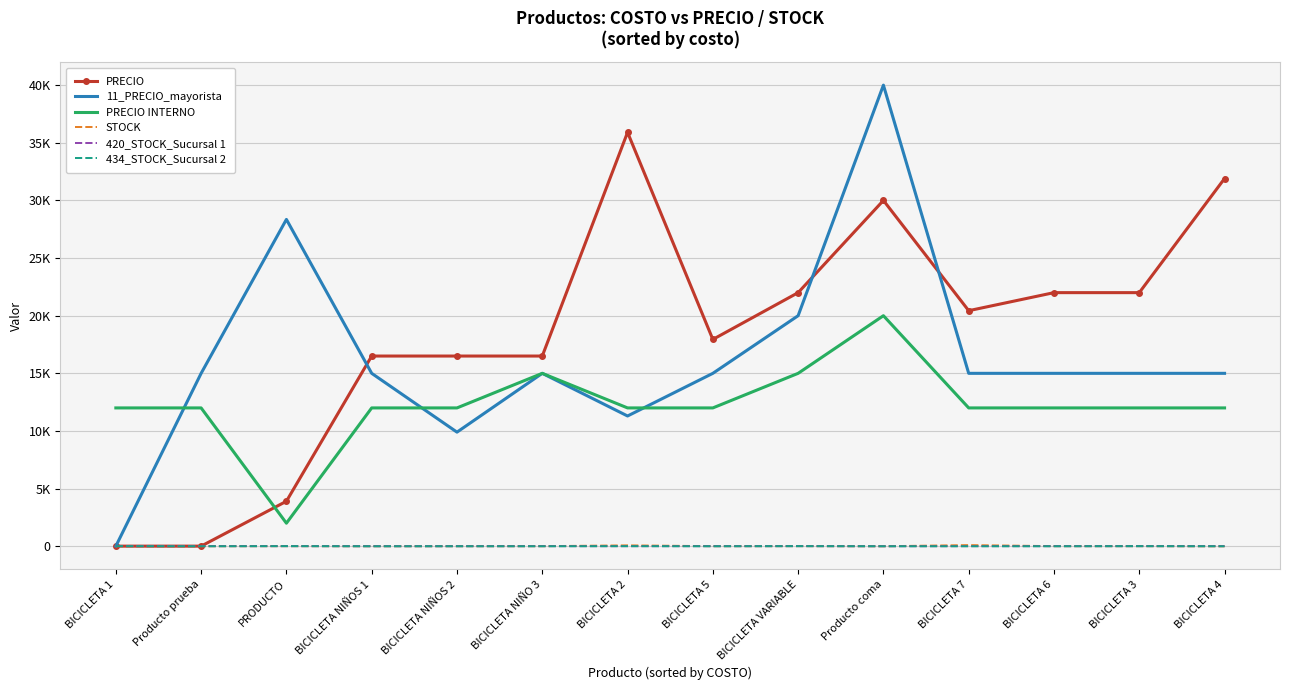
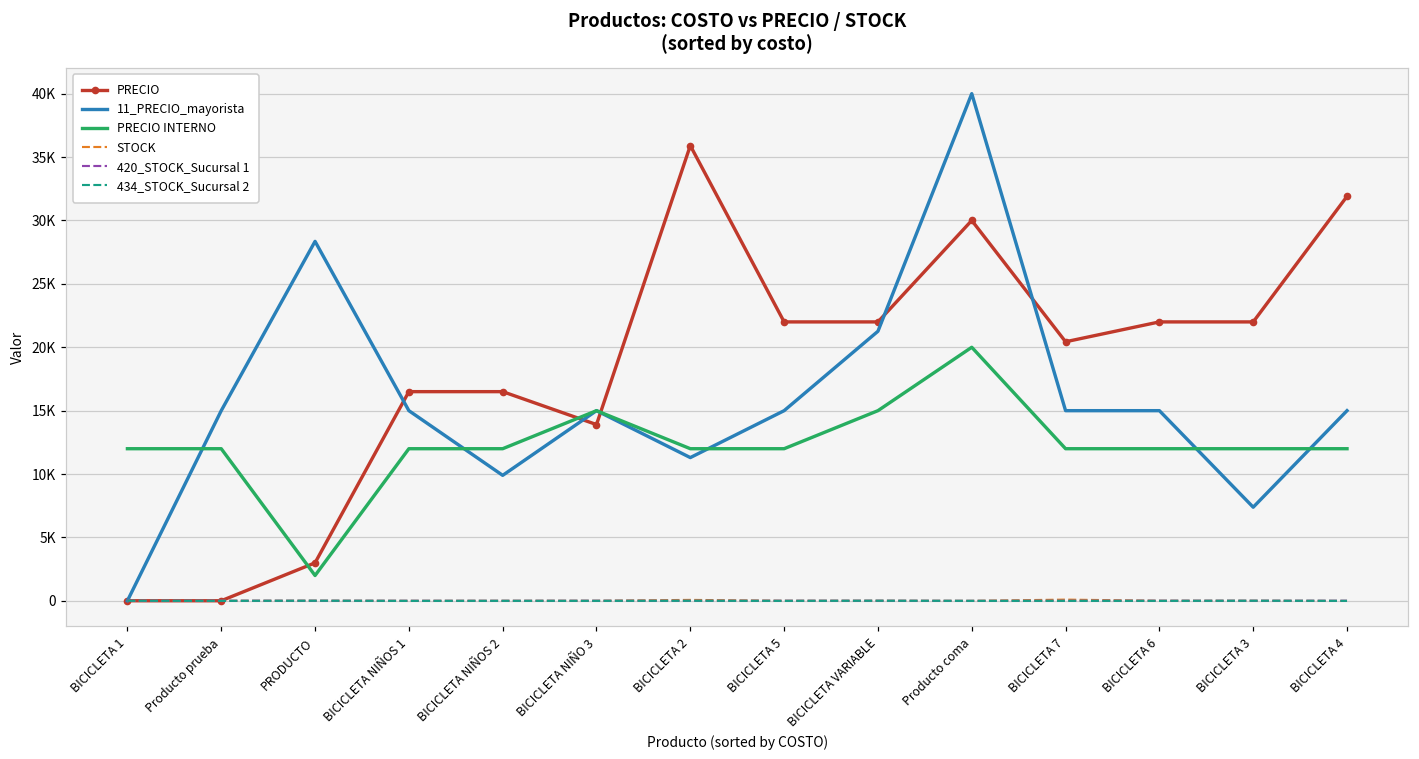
PRECIO, PRODUCTO: 3900 -> 3000
PRECIO, BICICLETA NIÑO 3: 16500 -> 13900
PRECIO, BICICLETA 5: 17900 -> 22000
11_PRECIO_mayorista, BICICLETA VARIABLE: 20000 -> 21300
11_PRECIO_mayorista, BICICLETA 3: 15000 -> 7400
